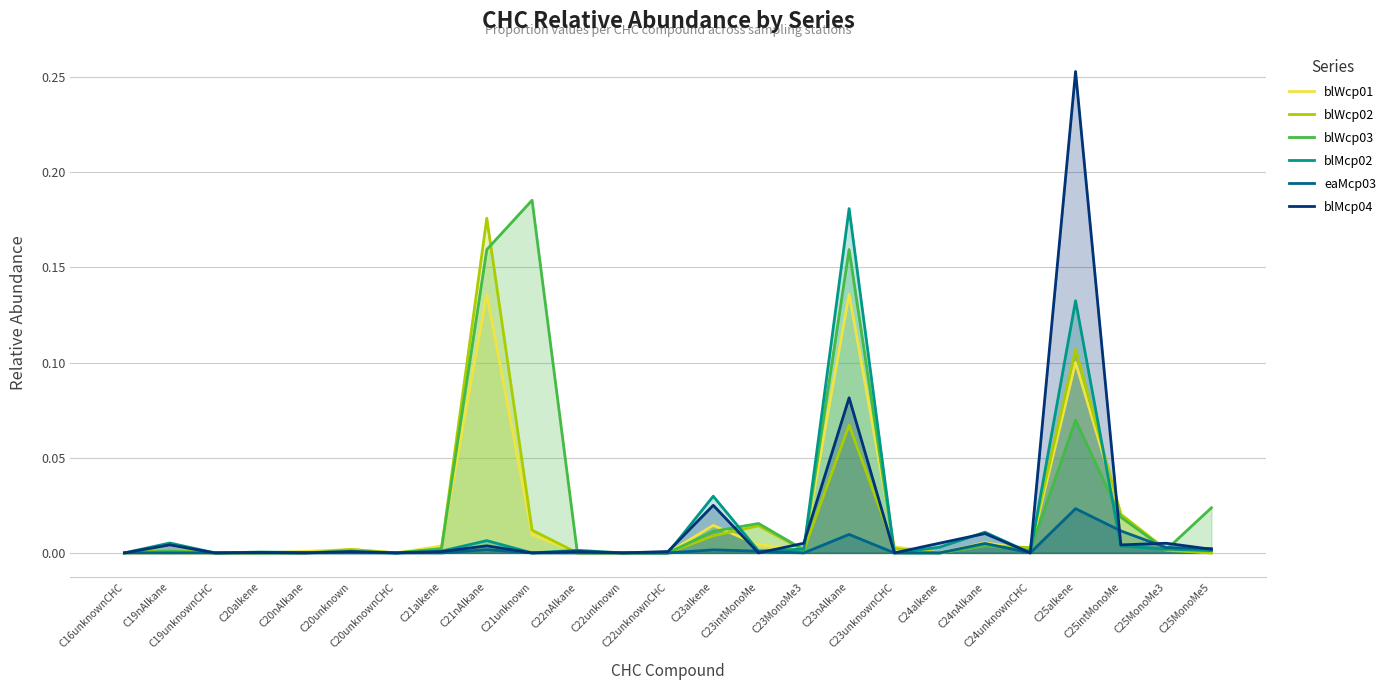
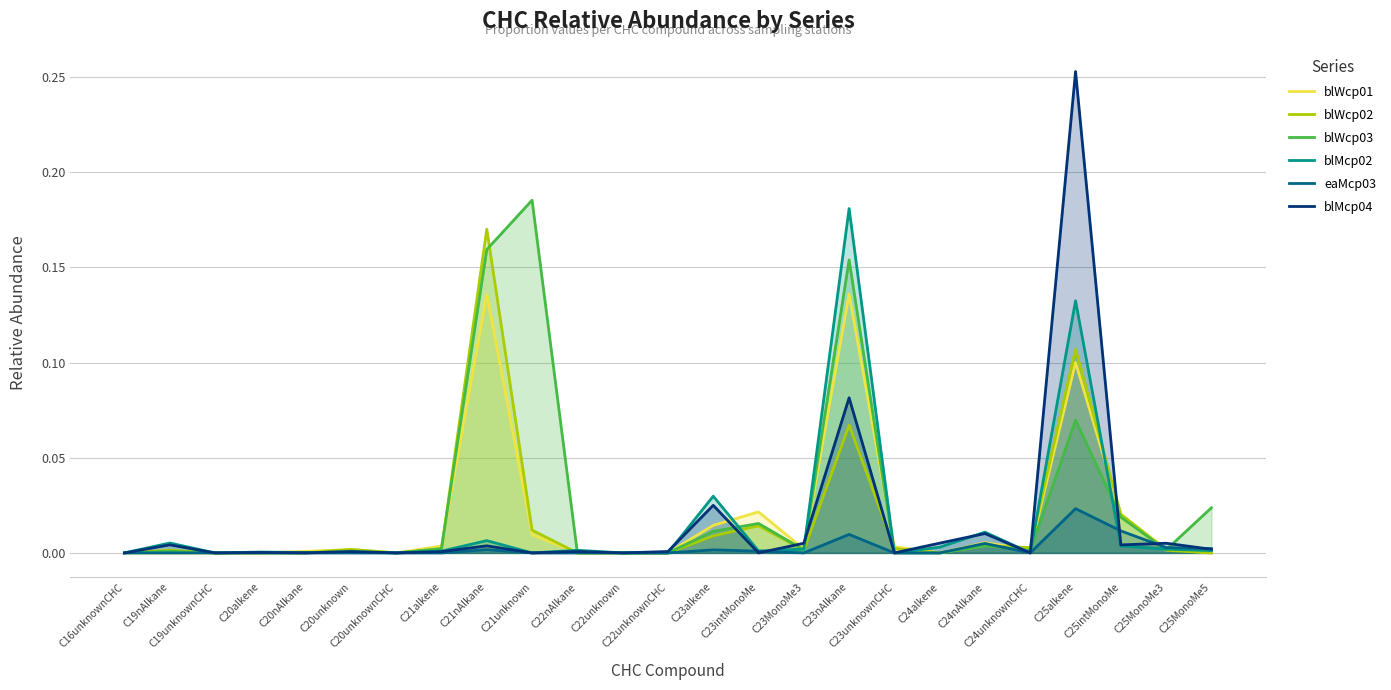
blWcp02, C21nAlkane: 0.176 -> 0.170
blWcp01, C23intMonoMe: 0.004 -> 0.022
blWcp03, C23nAlkane: 0.159 -> 0.154
